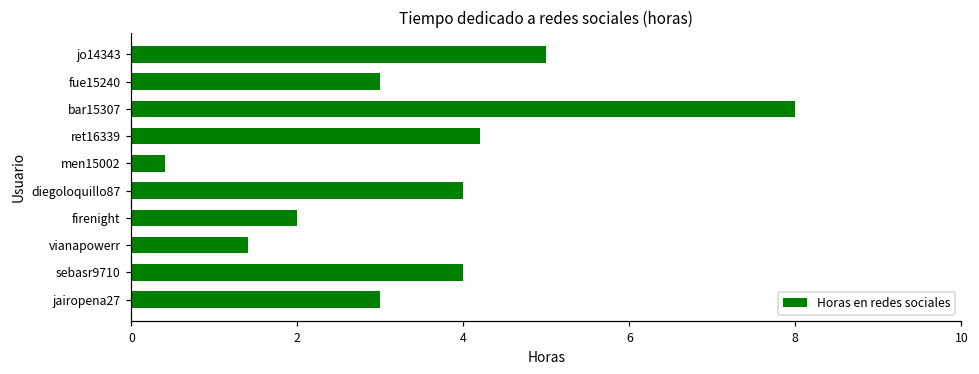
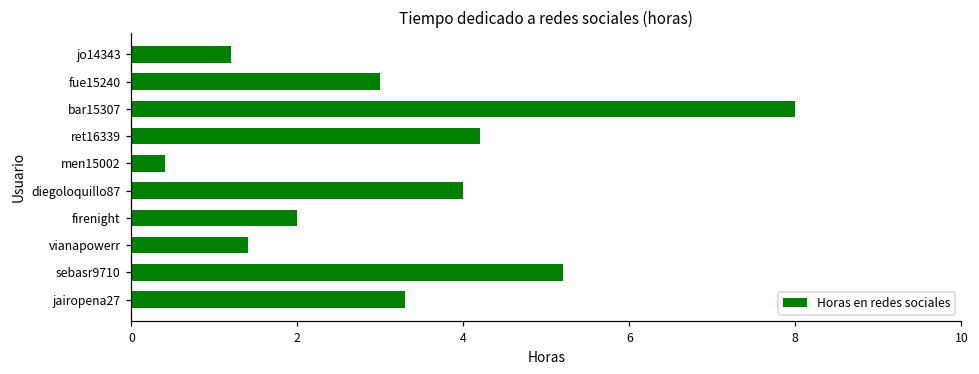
jo14343: 5.0 -> 1.2
sebasr9710: 4.0 -> 5.2
jairopena27: 3.0 -> 3.3
